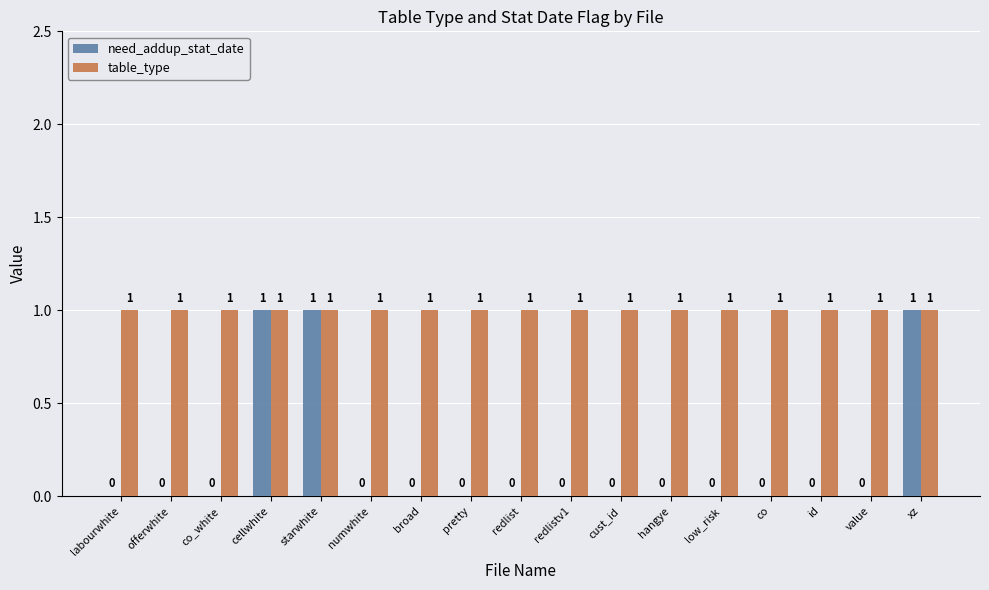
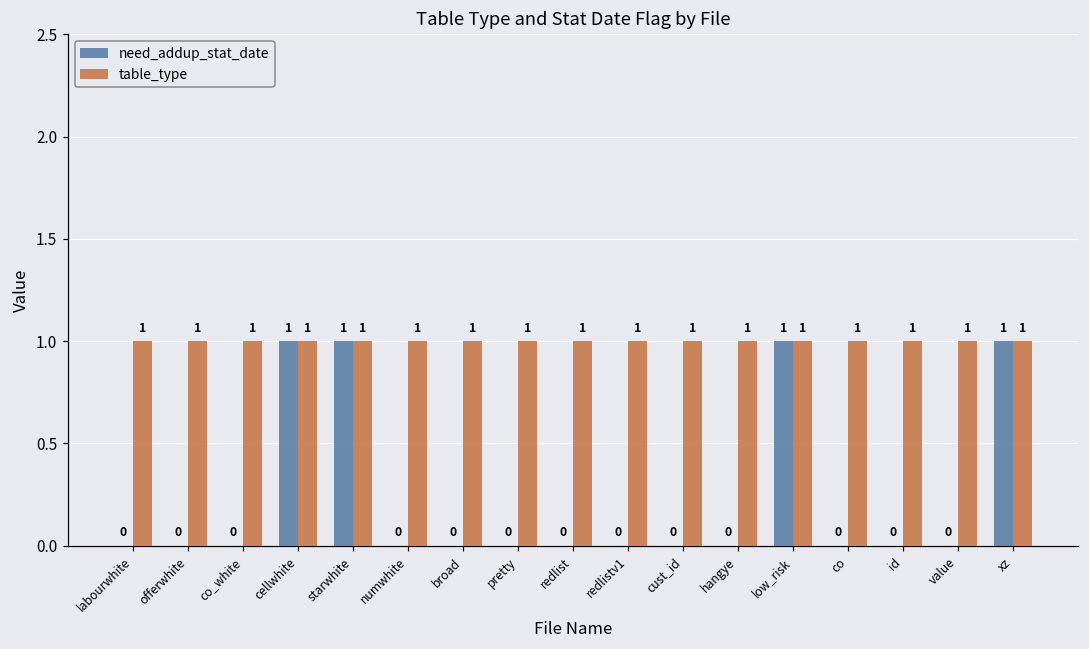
need_addup_stat_date, low_risk: 0 -> 1
